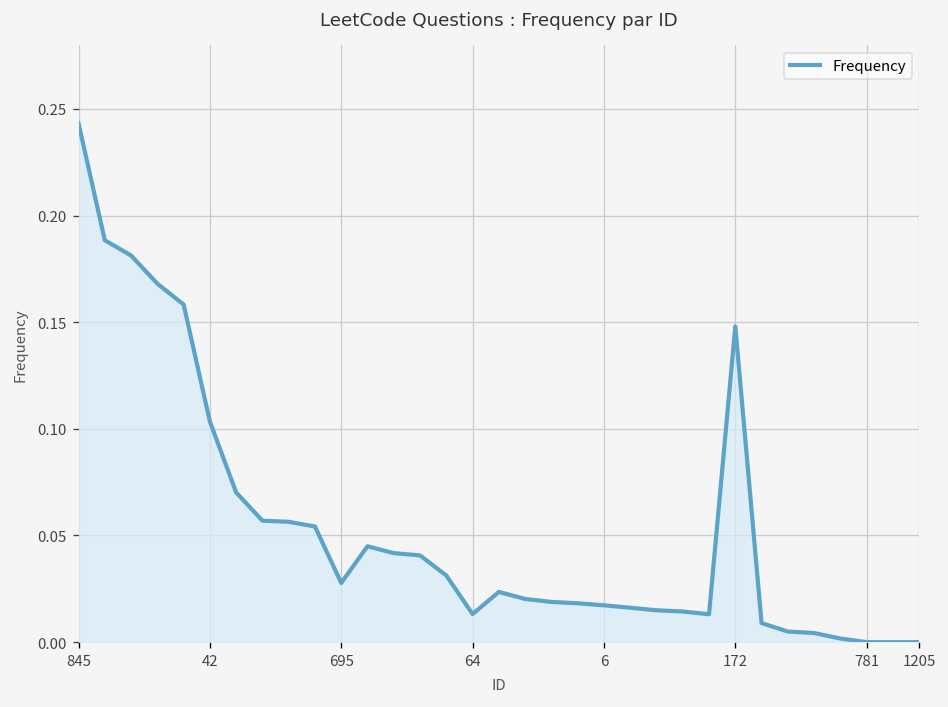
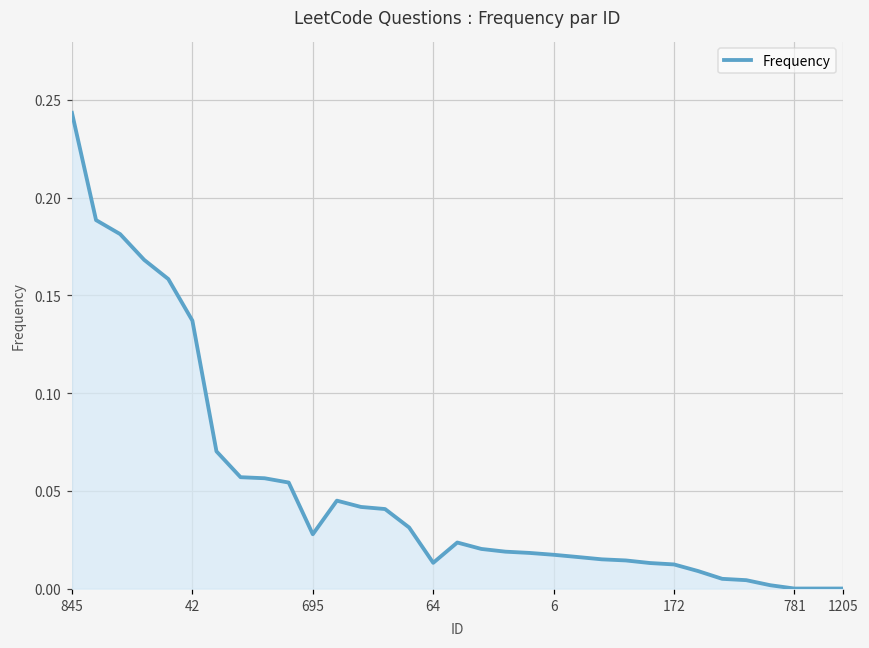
42: 0.103 -> 0.137
172: 0.148 -> 0.012
